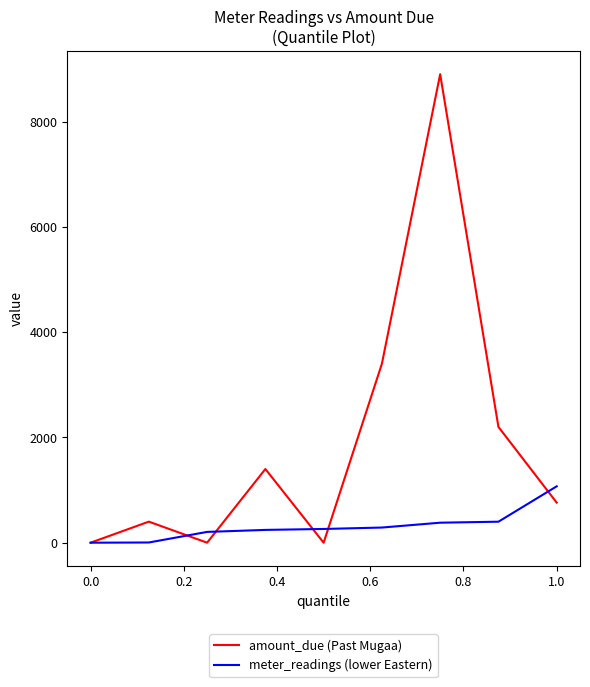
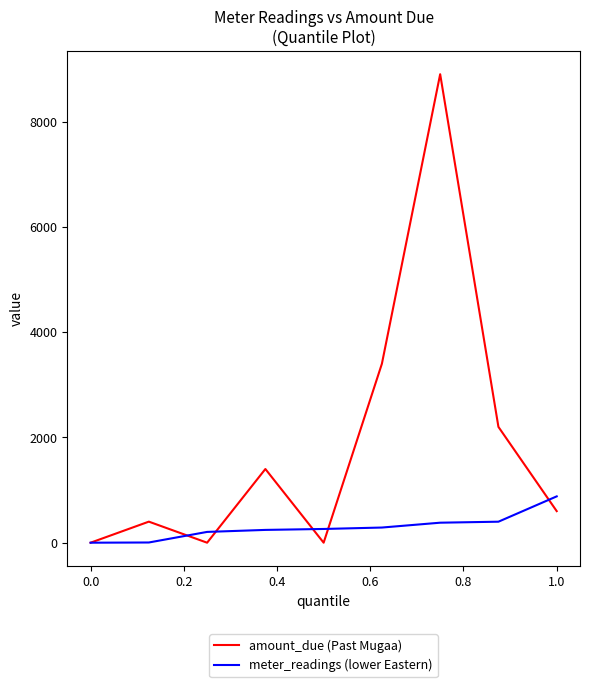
amount_due (Past Mugaa), 1.0: 800 -> 600
meter_readings (lower Eastern), 1.0: 1100 -> 900
